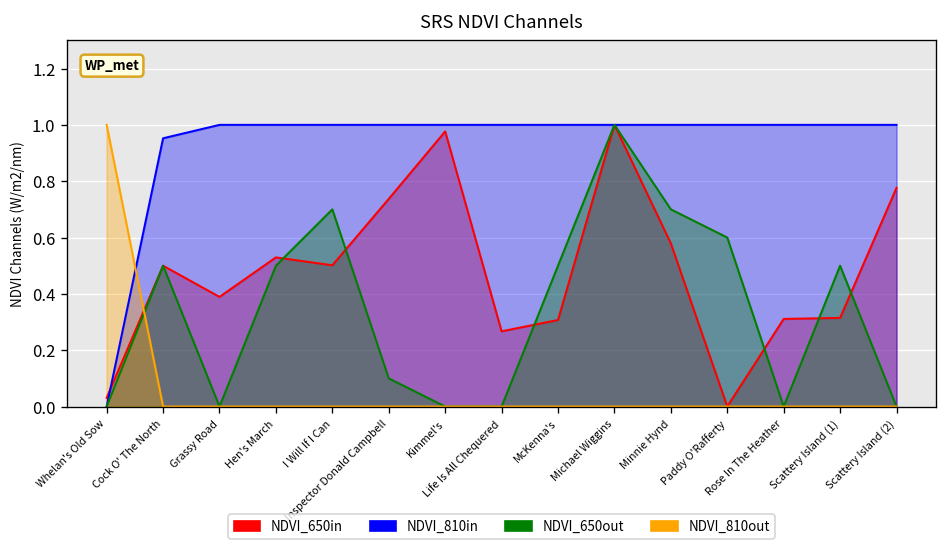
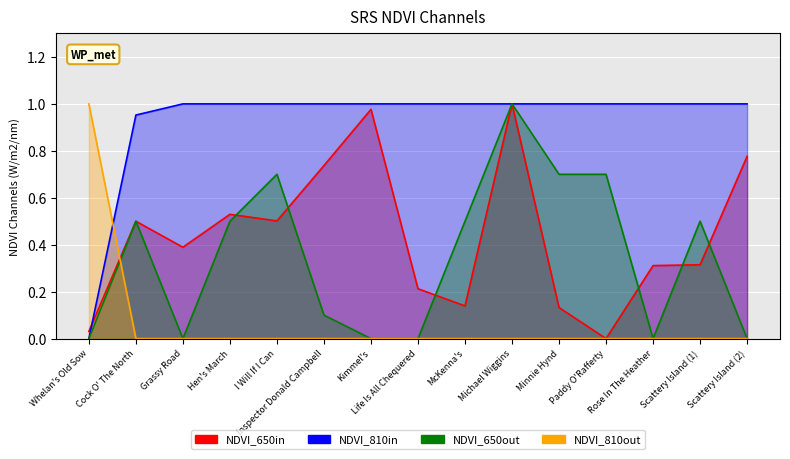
NDVI_650in, Life Is All Chequered: 0.27 -> 0.21
NDVI_650in, McKenna's: 0.31 -> 0.14
NDVI_650in, Minnie Hynd: 0.58 -> 0.13
NDVI_650out, Paddy O'Rafferty: 0.60 -> 0.70
